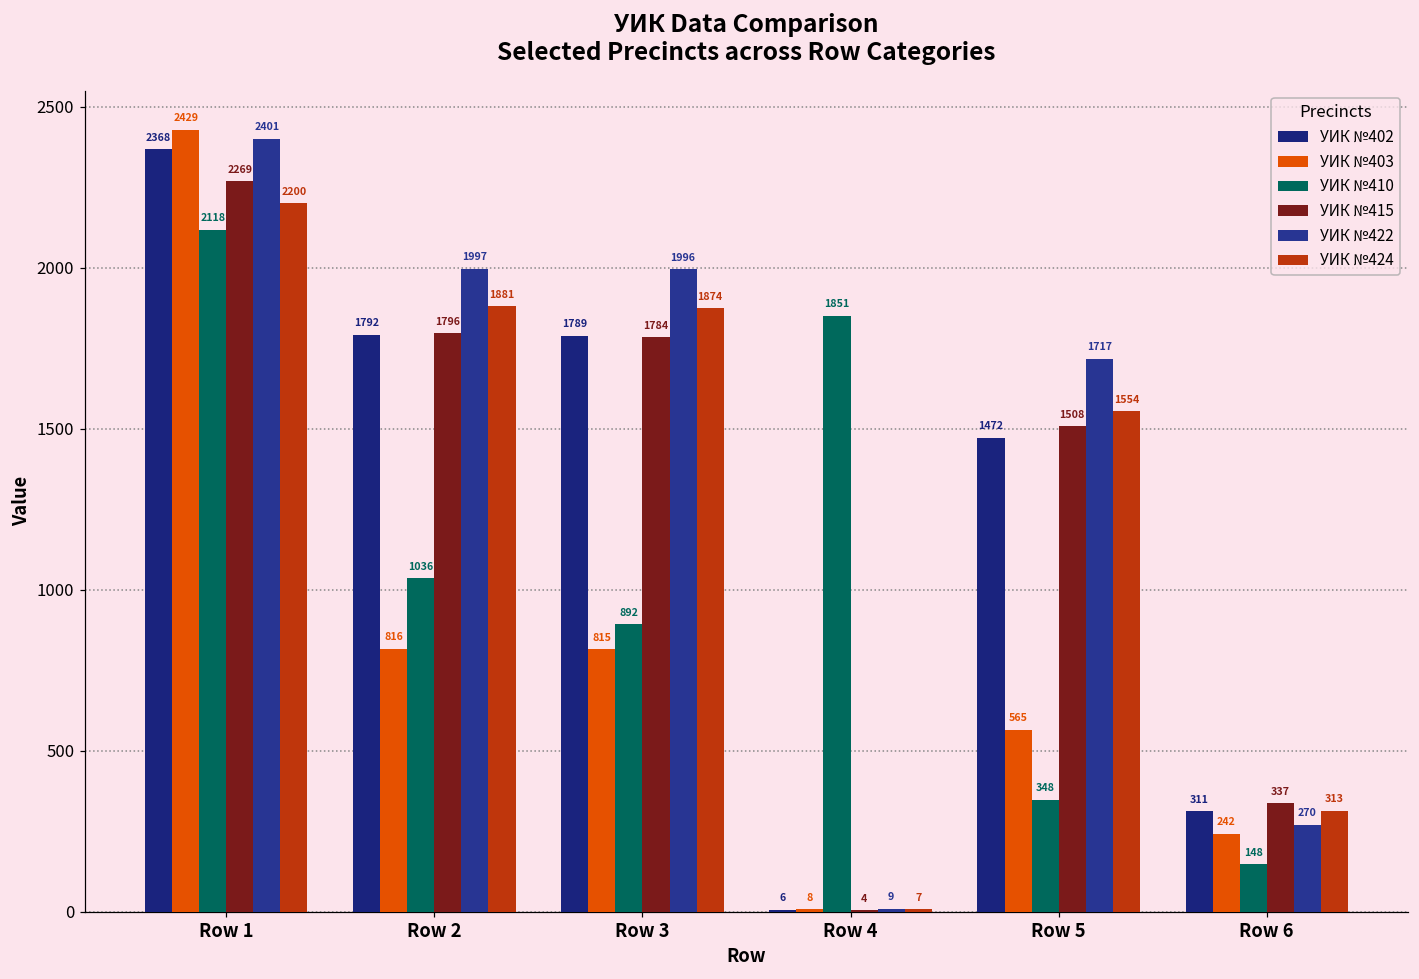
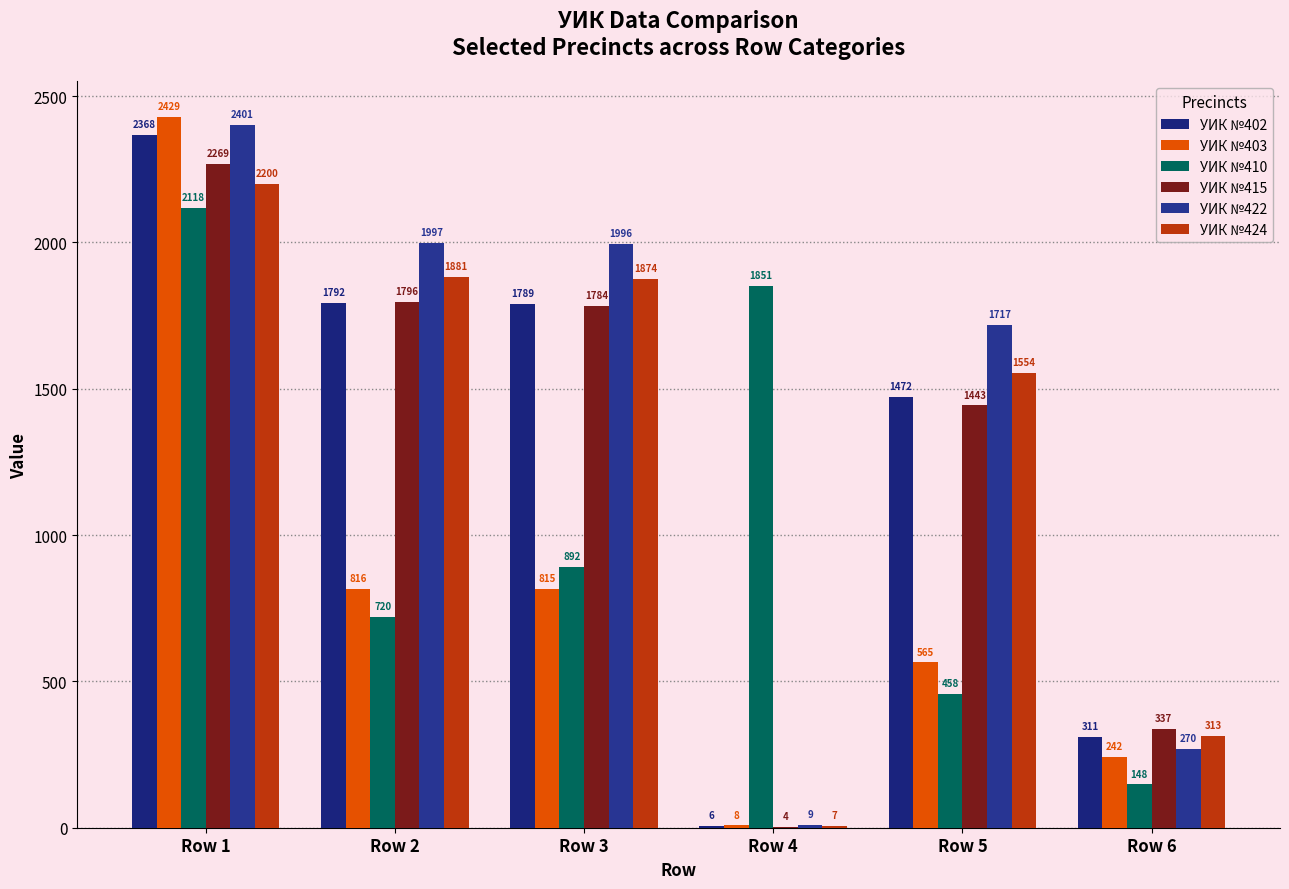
УИК №410, Row 2: 1036 -> 720
УИК №410, Row 5: 348 -> 458
УИК №415, Row 5: 1508 -> 1443
